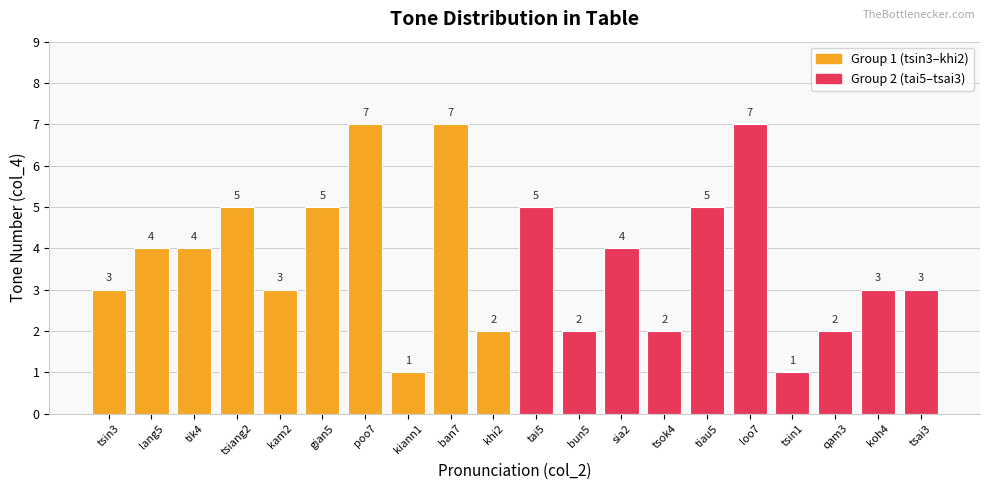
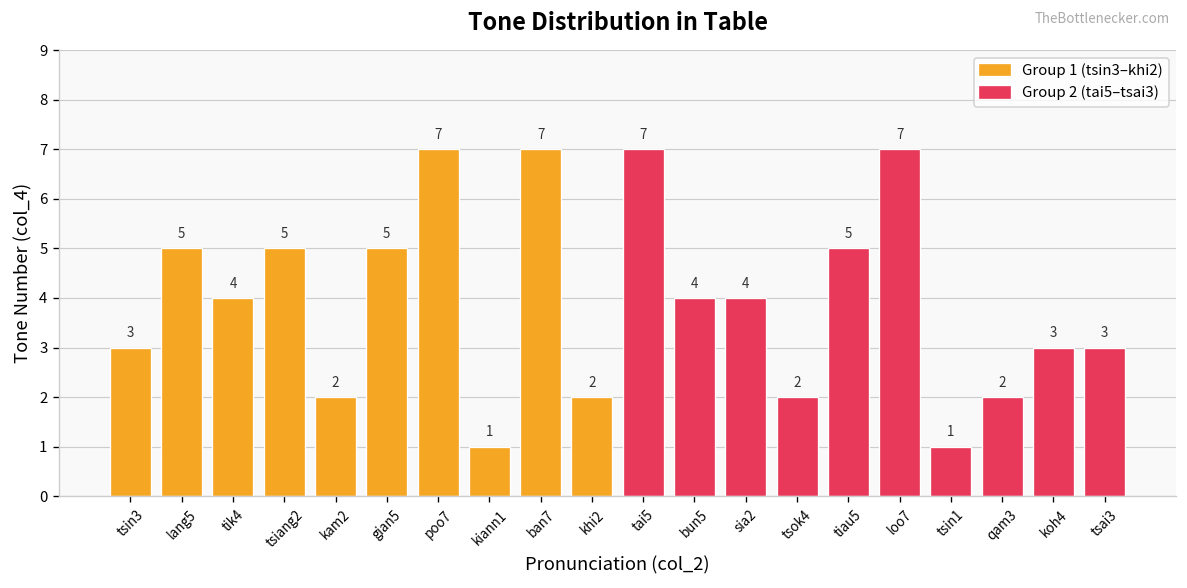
lang5: 4 -> 5
kam2: 3 -> 2
tai5: 5 -> 7
bun5: 2 -> 4
